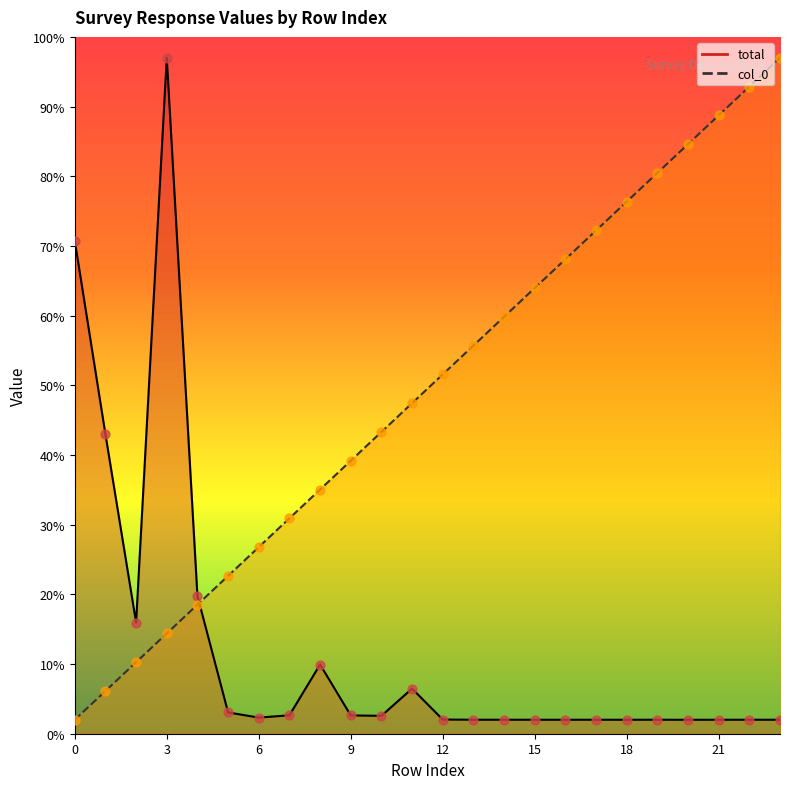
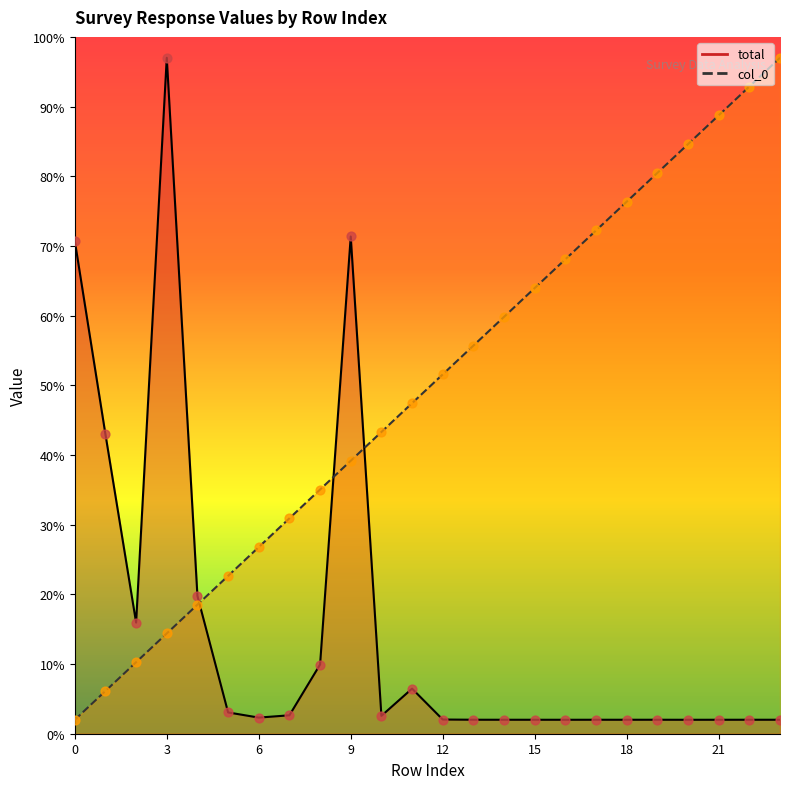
total, 9: 3% -> 71%
